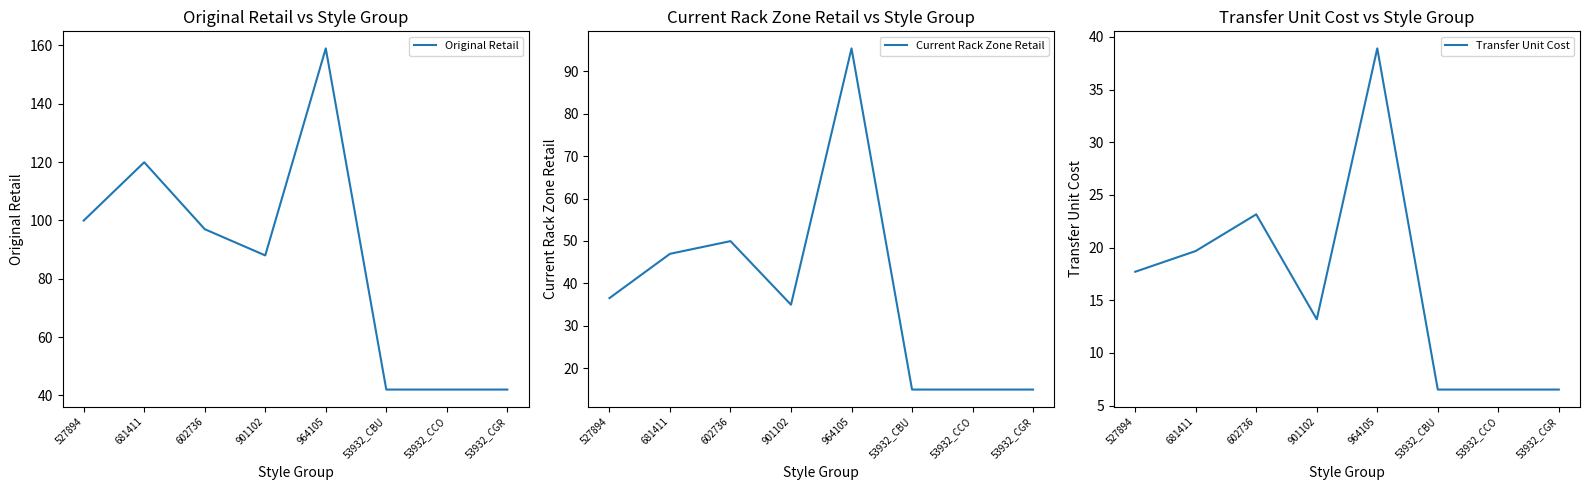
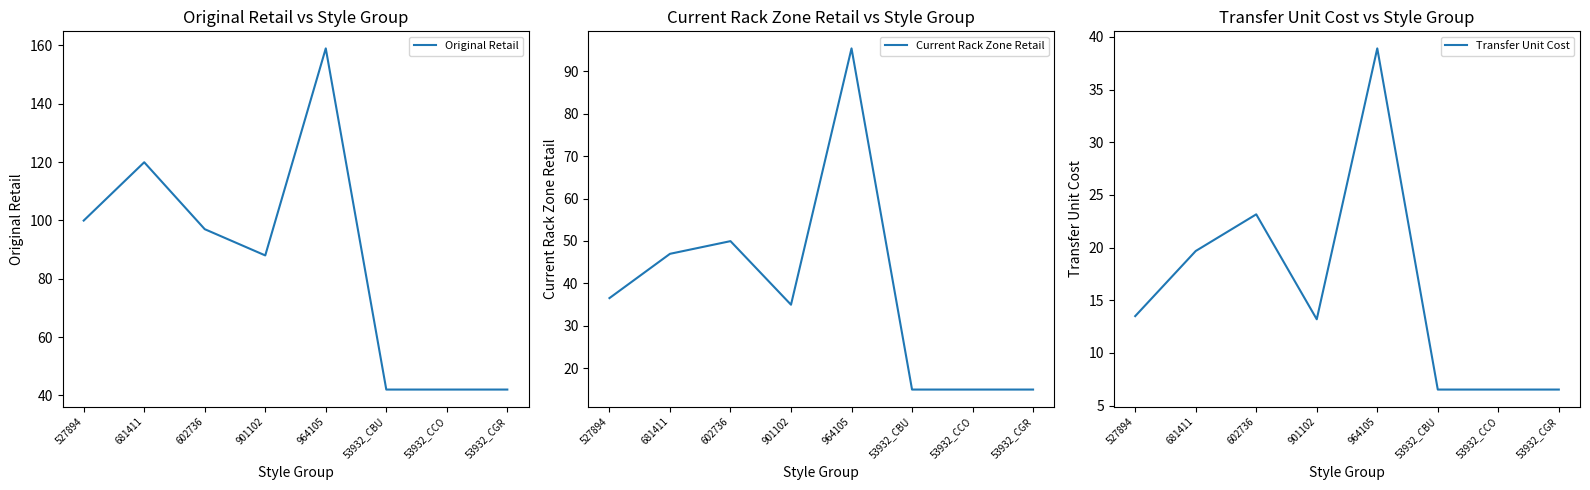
Transfer Unit Cost vs Style Group, 527894: 17.7 -> 13.5
